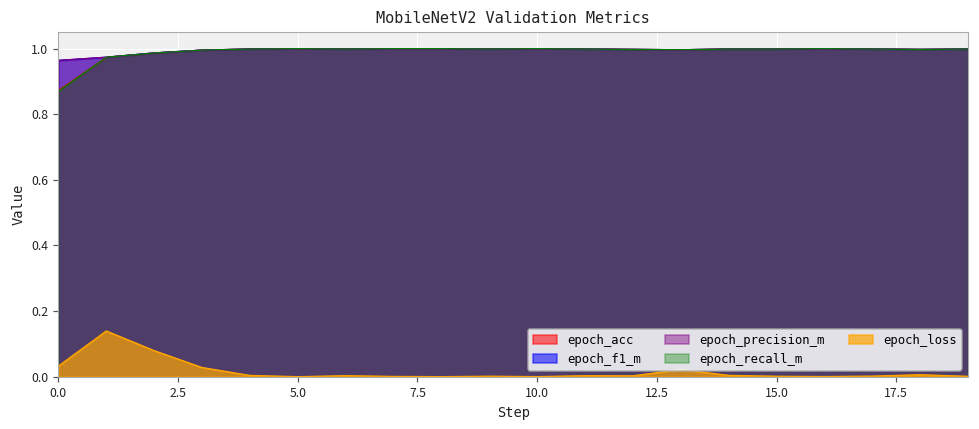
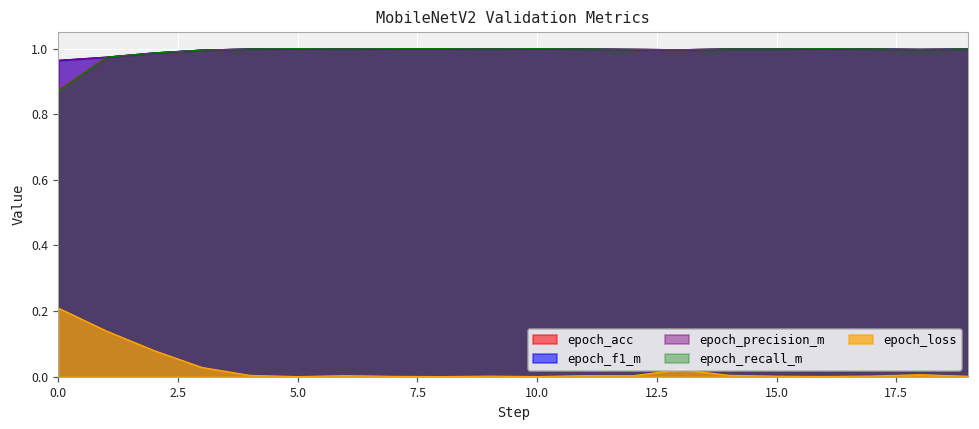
epoch_loss, 0.0: 0.03 -> 0.21
